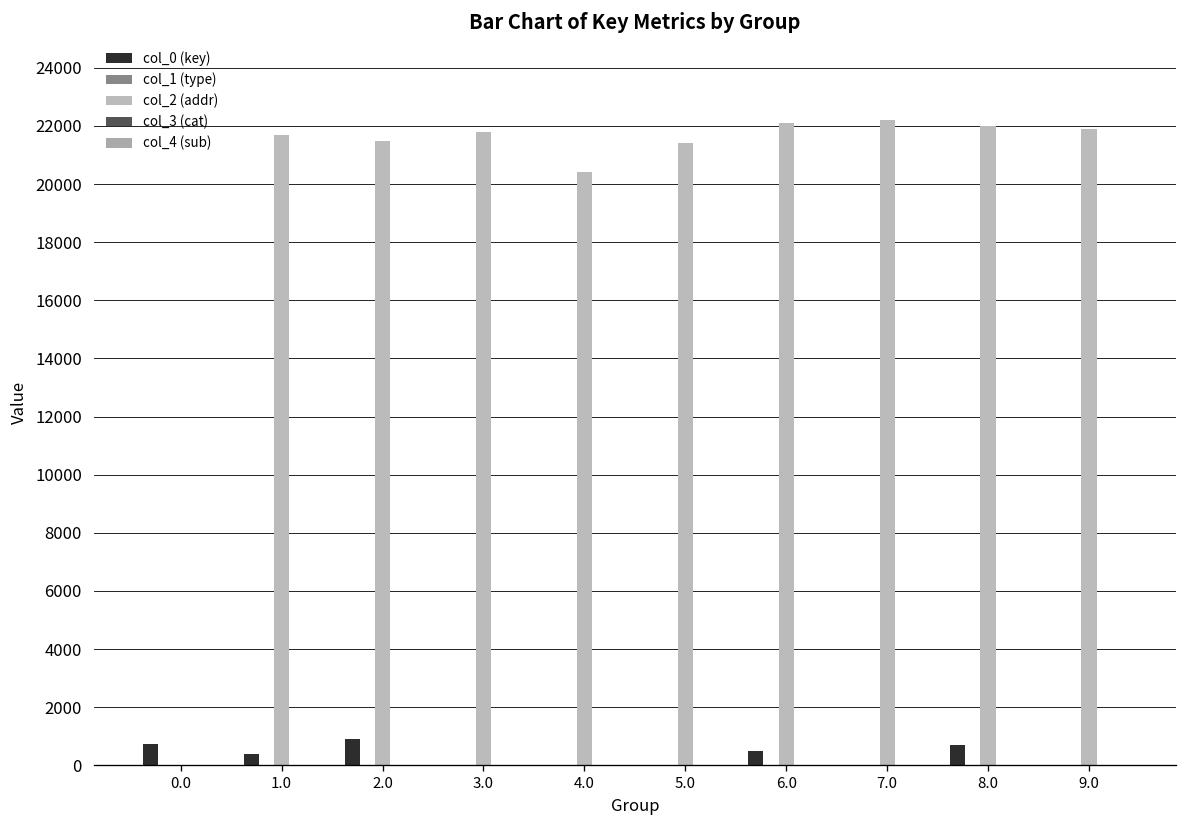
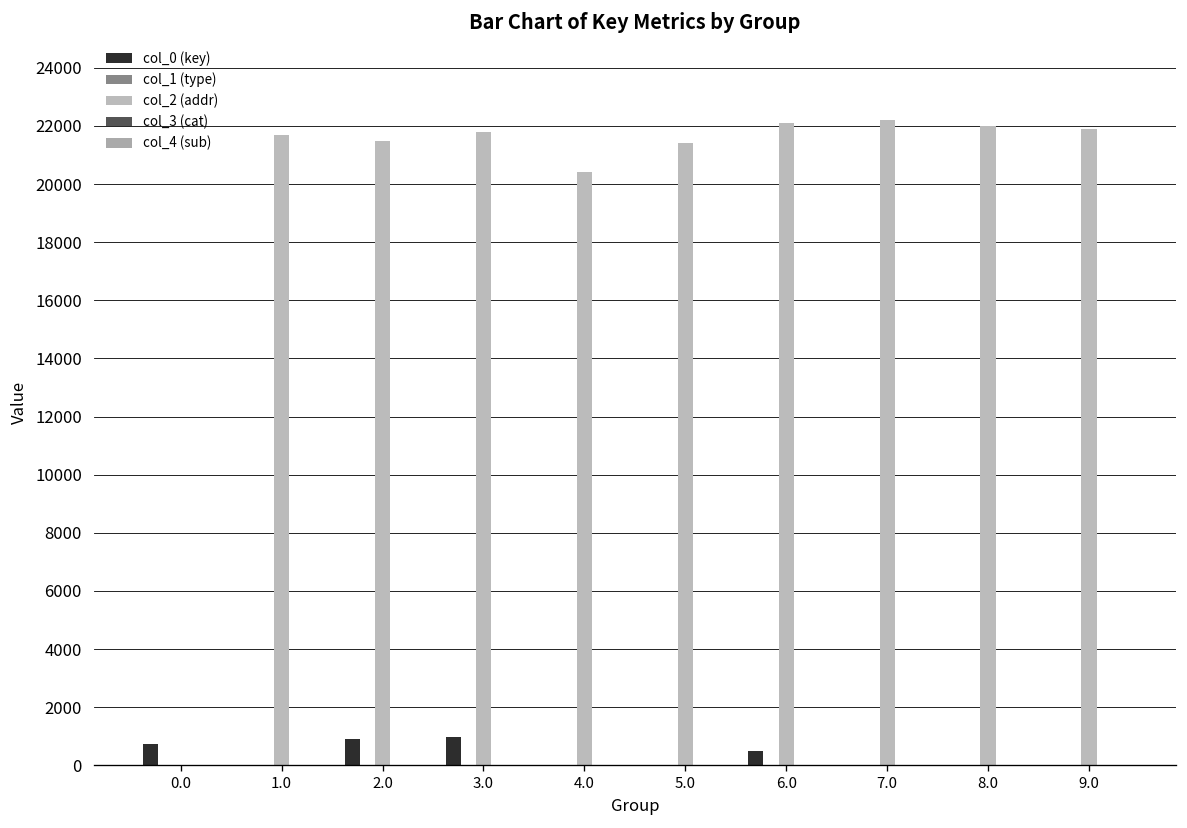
col_0 (key), 1.0: 400 -> 0
col_0 (key), 3.0: 0 -> 1000
col_0 (key), 8.0: 700 -> 0
